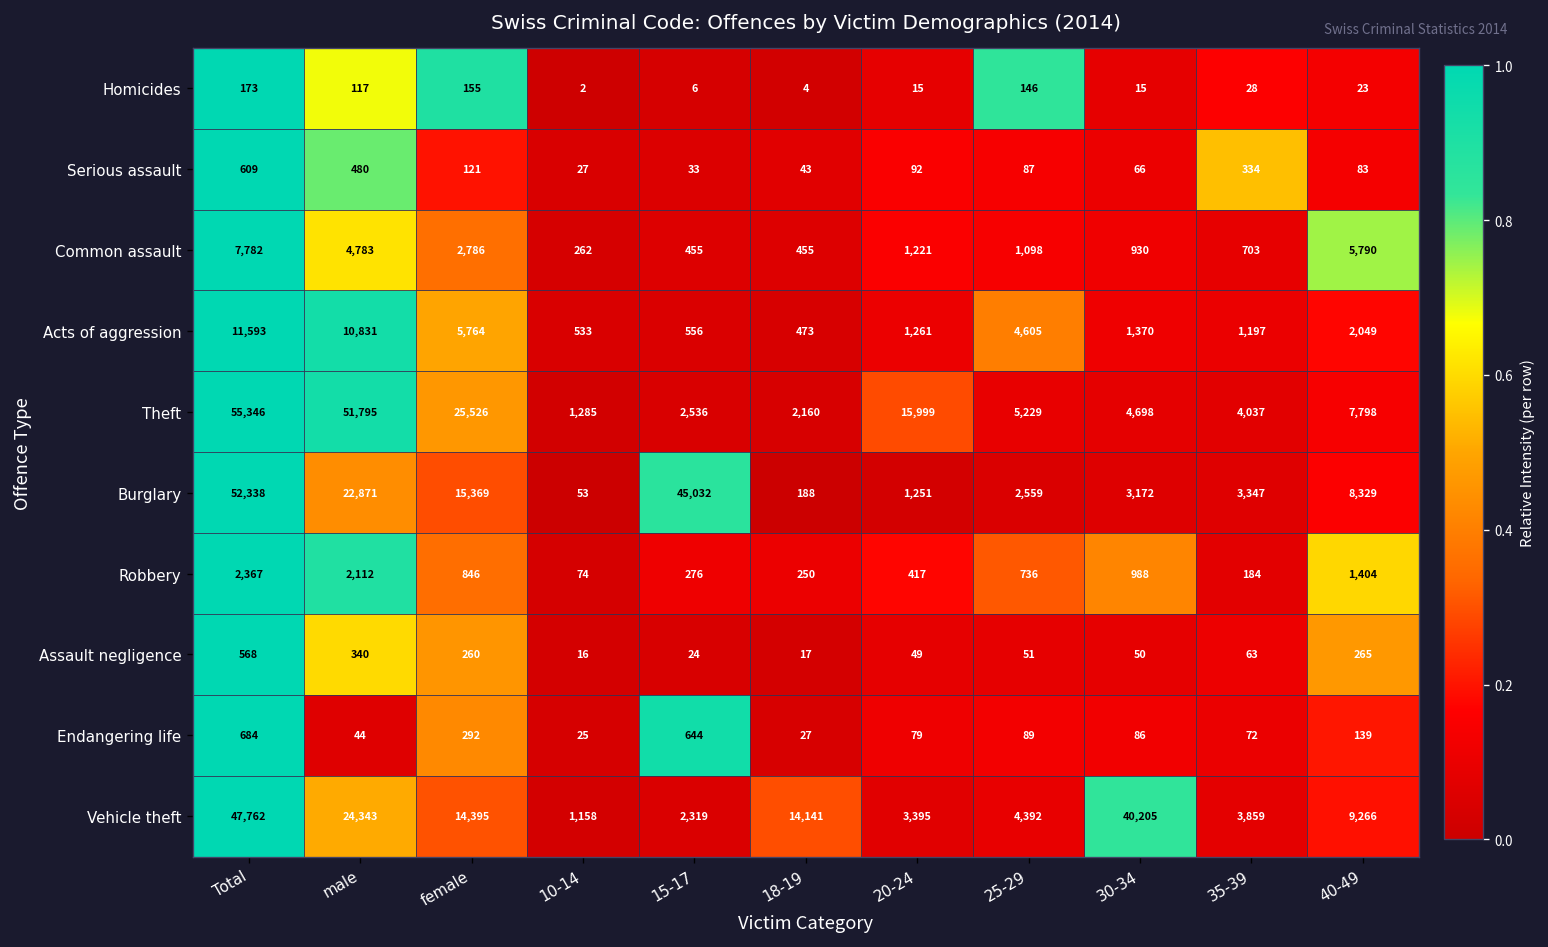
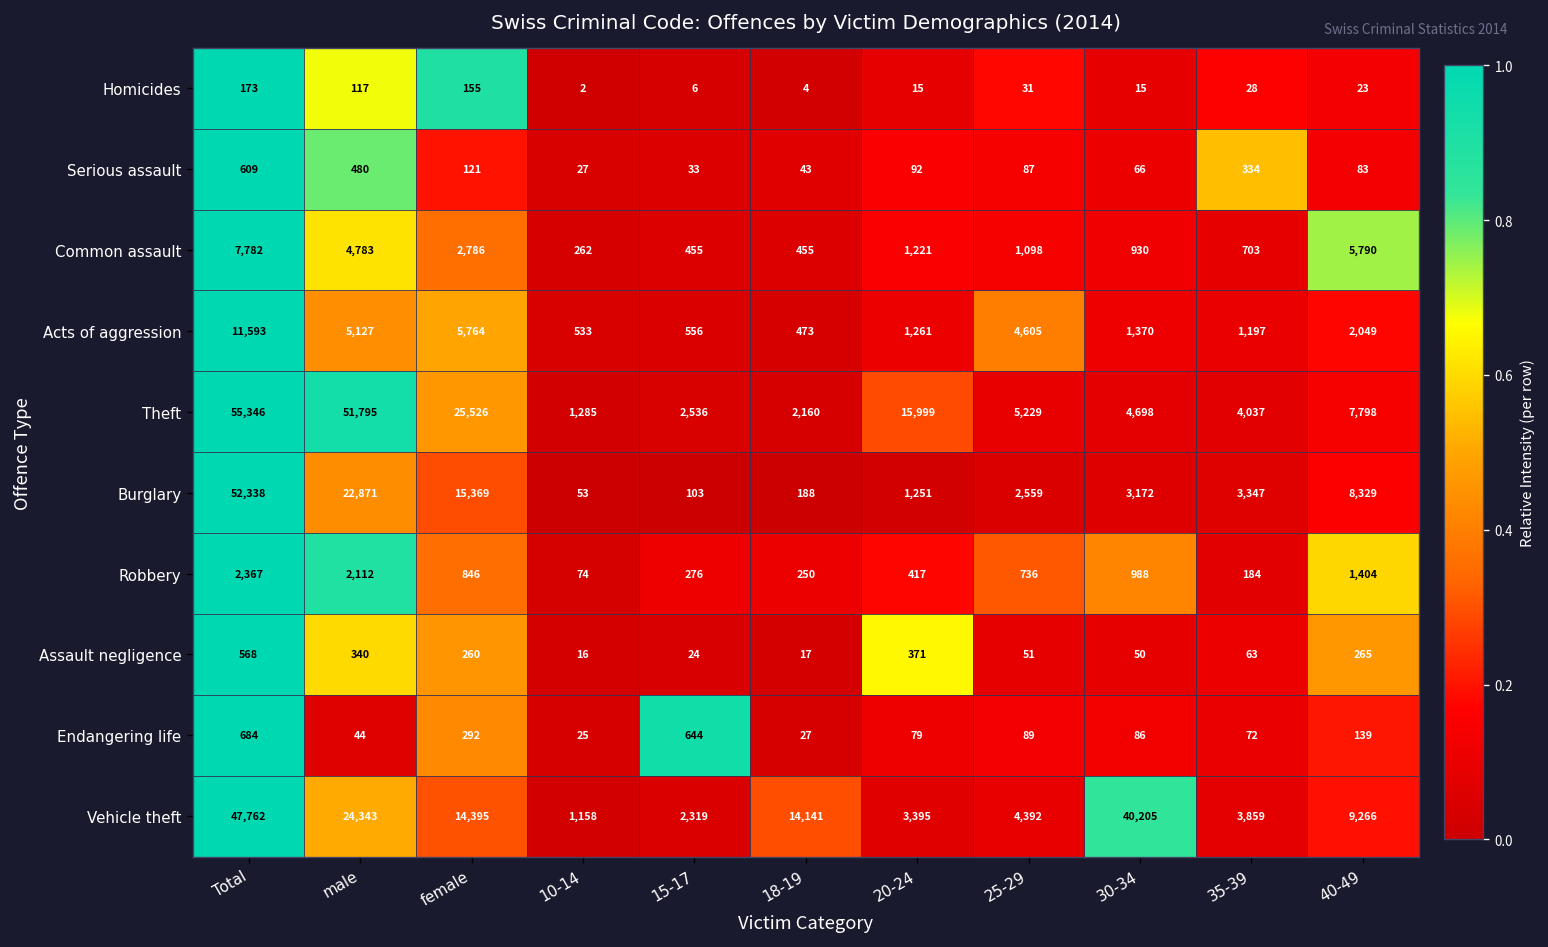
Homicides, 25-29: 146 -> 31
Acts of aggression, male: 10,831 -> 5,127
Burglary, 15-17: 45,032 -> 103
Assault negligence, 20-24: 49 -> 371
